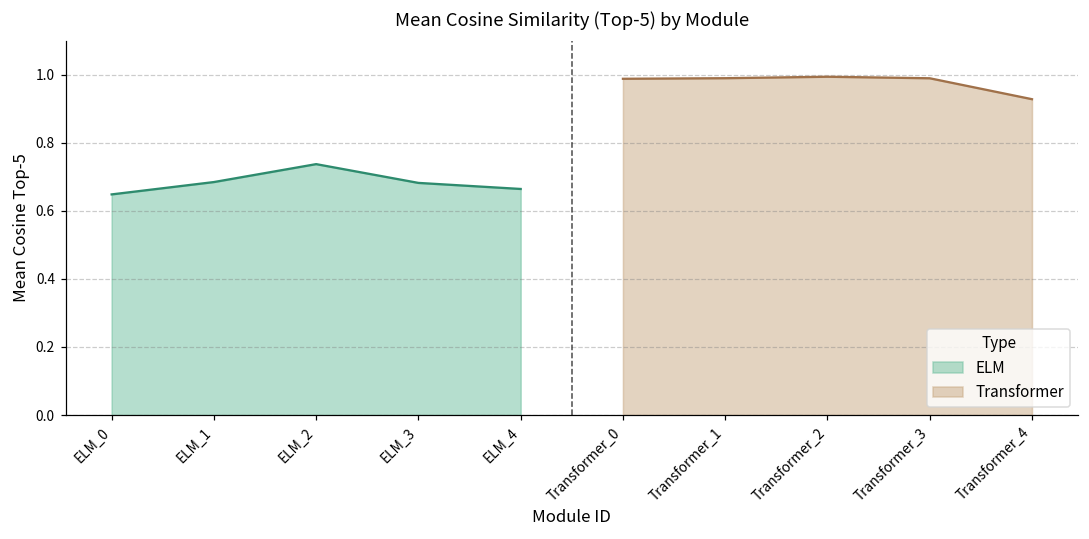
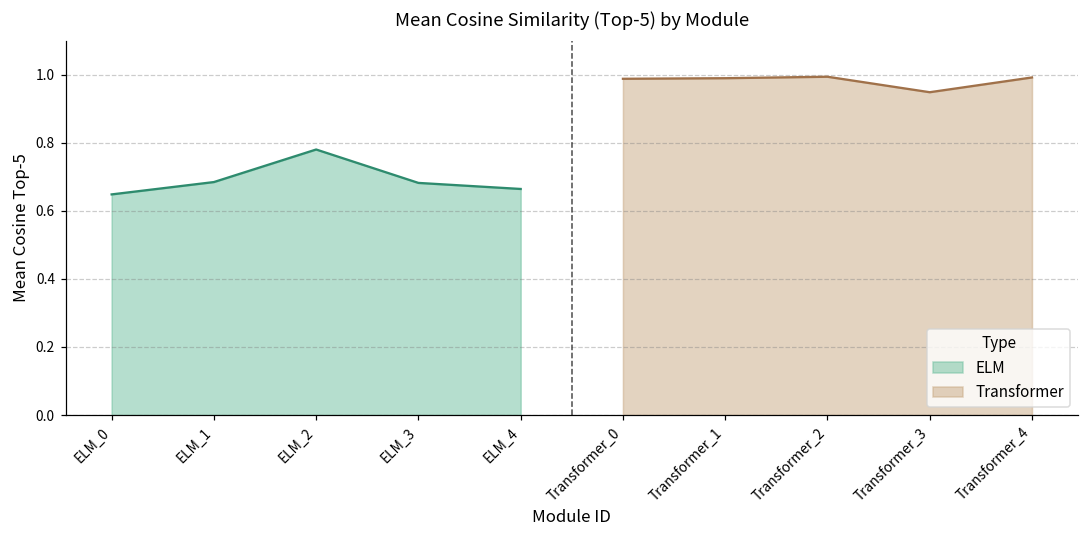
ELM, ELM_2: 0.74 -> 0.78
Transformer, Transformer_3: 0.99 -> 0.95
Transformer, Transformer_4: 0.93 -> 0.99
